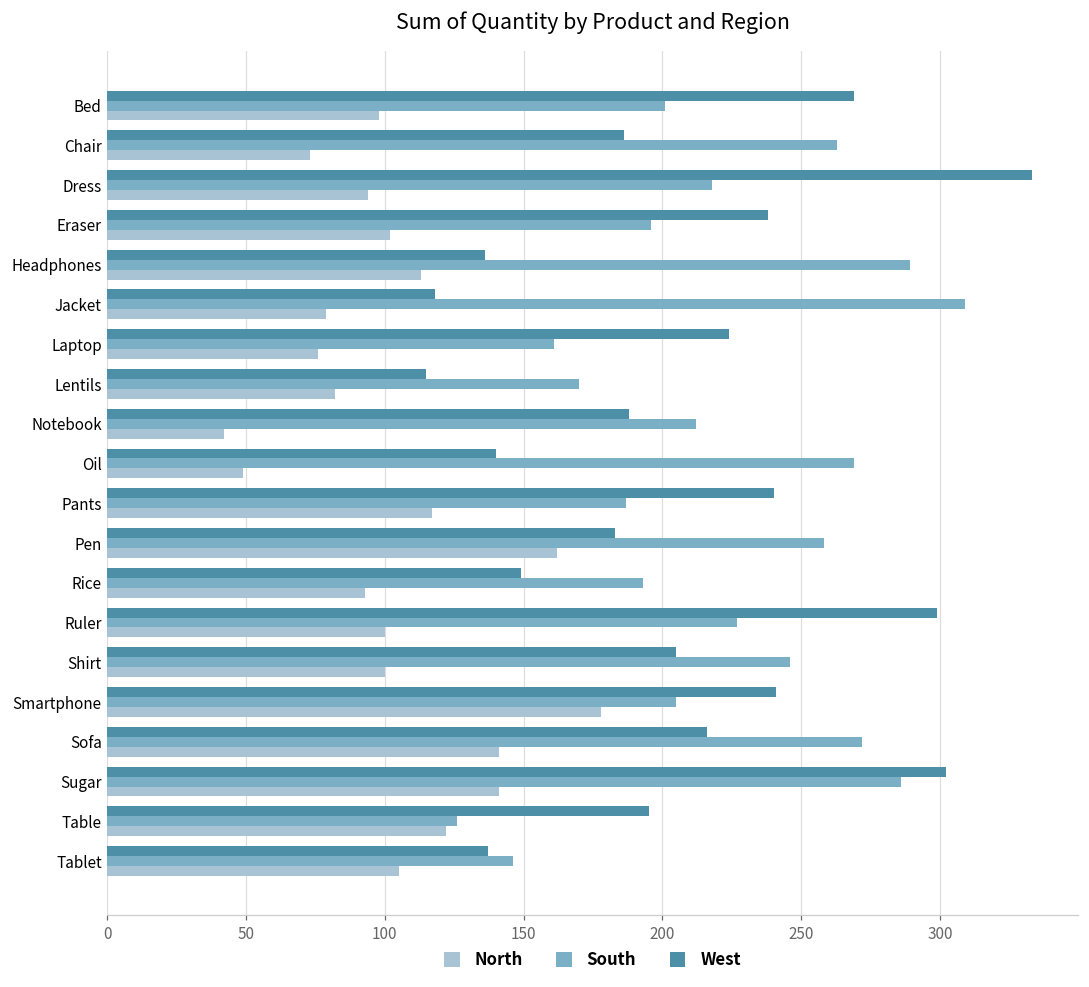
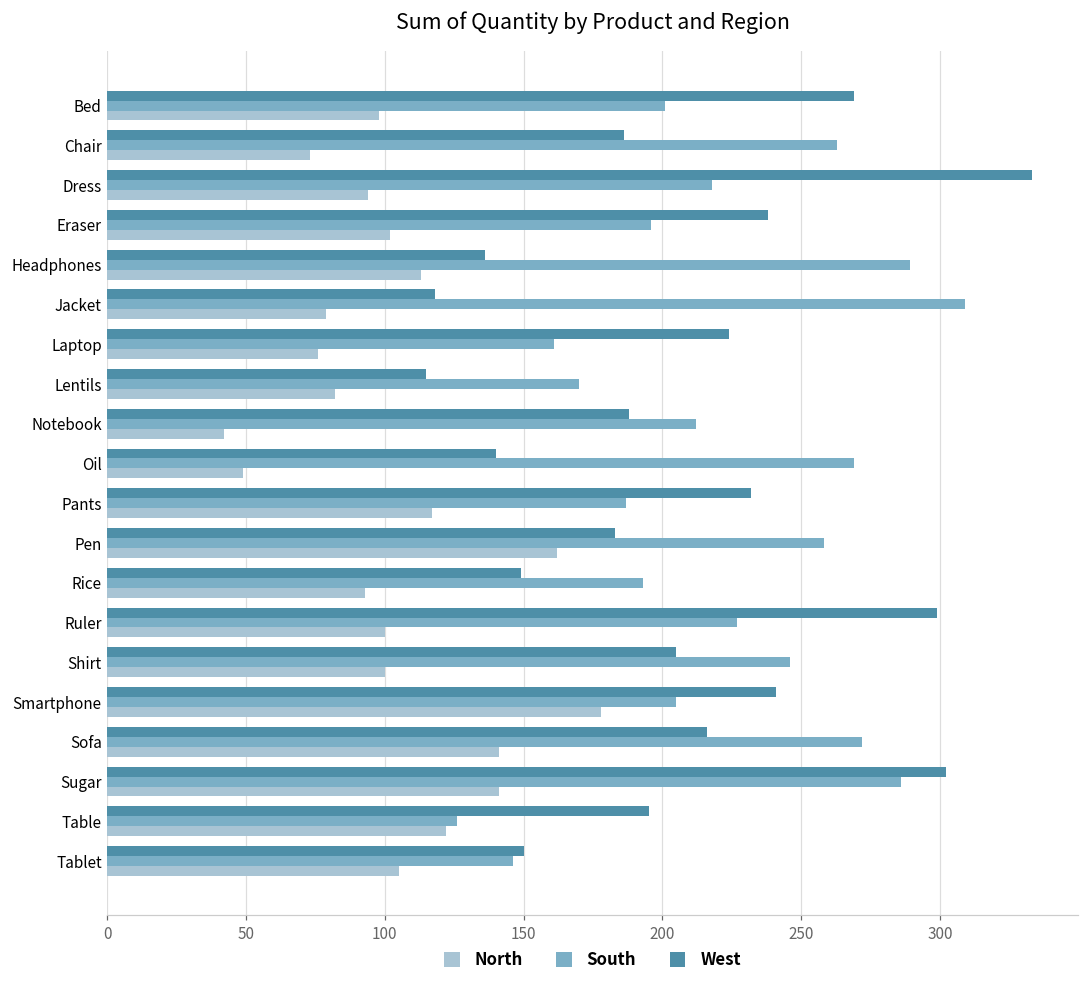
West, Pants: 240 -> 232
West, Tablet: 137 -> 150
